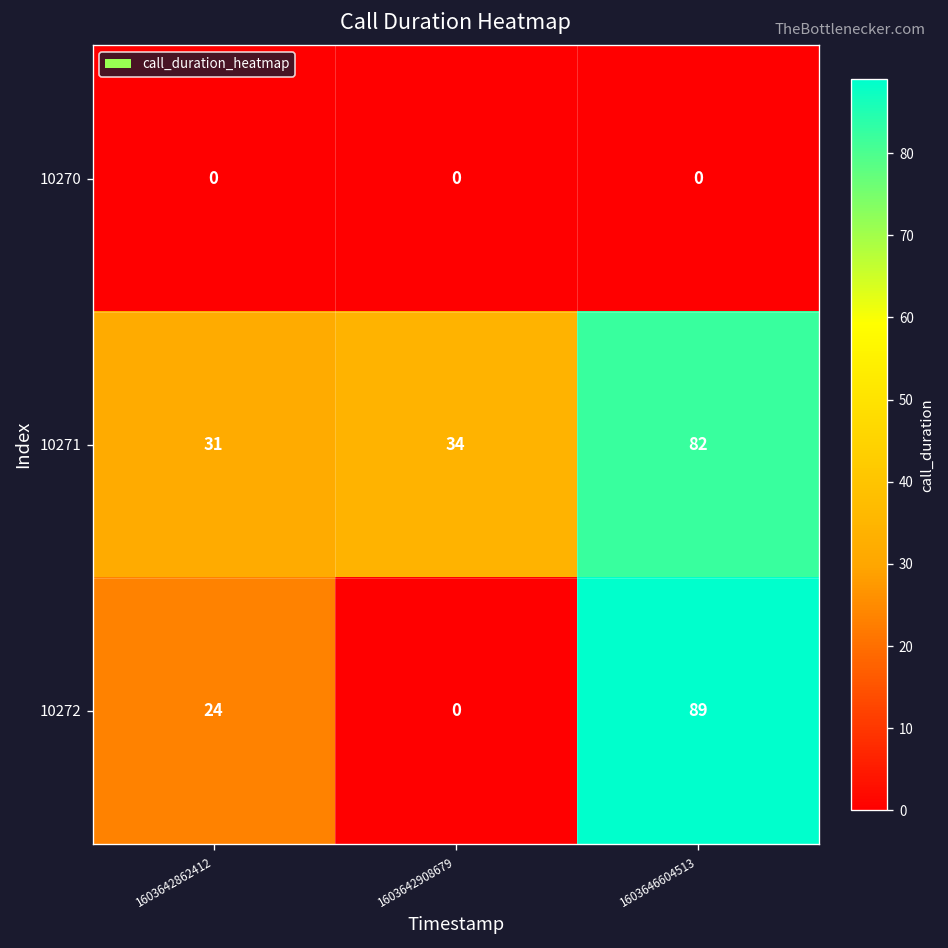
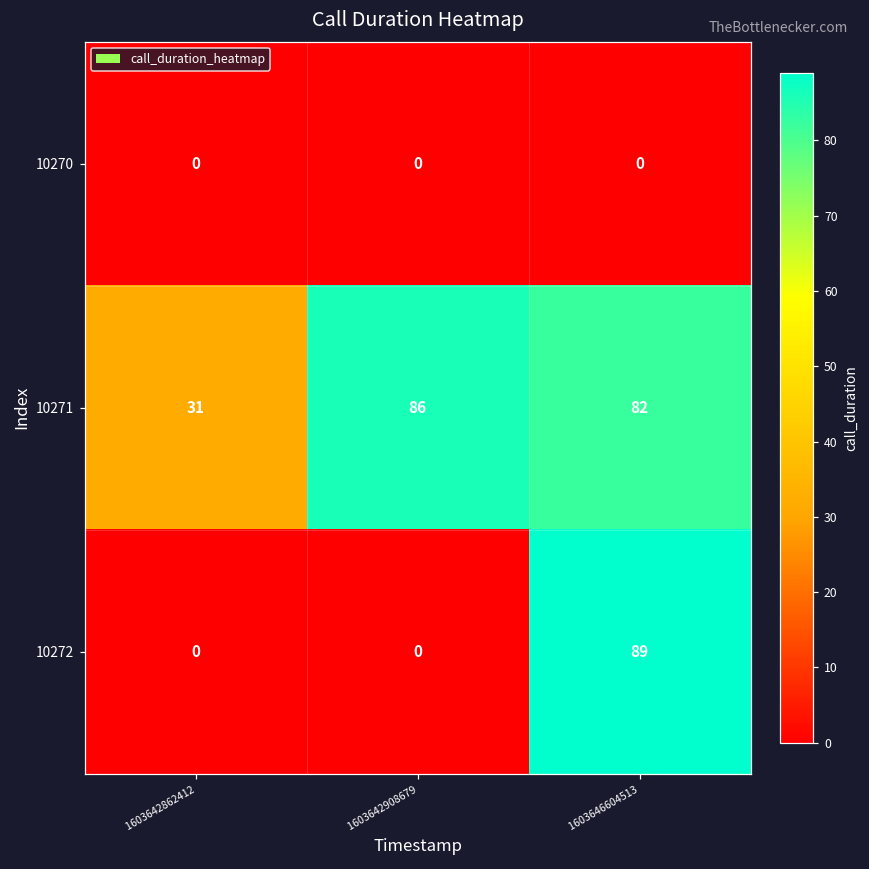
10271, 1603642908679: 34 -> 86
10272, 1603642862412: 24 -> 0
